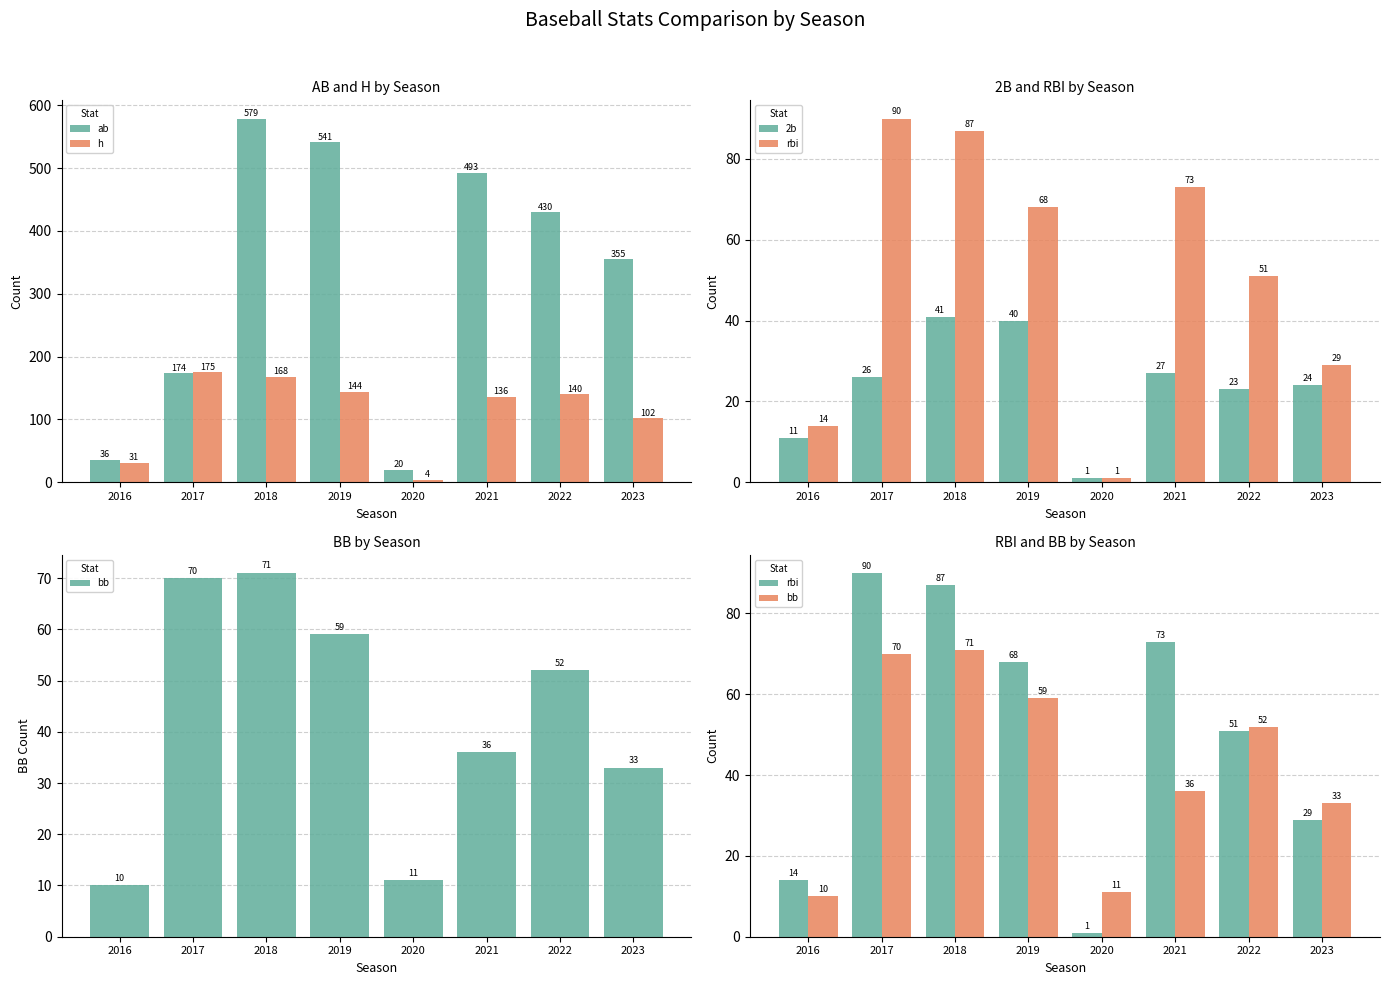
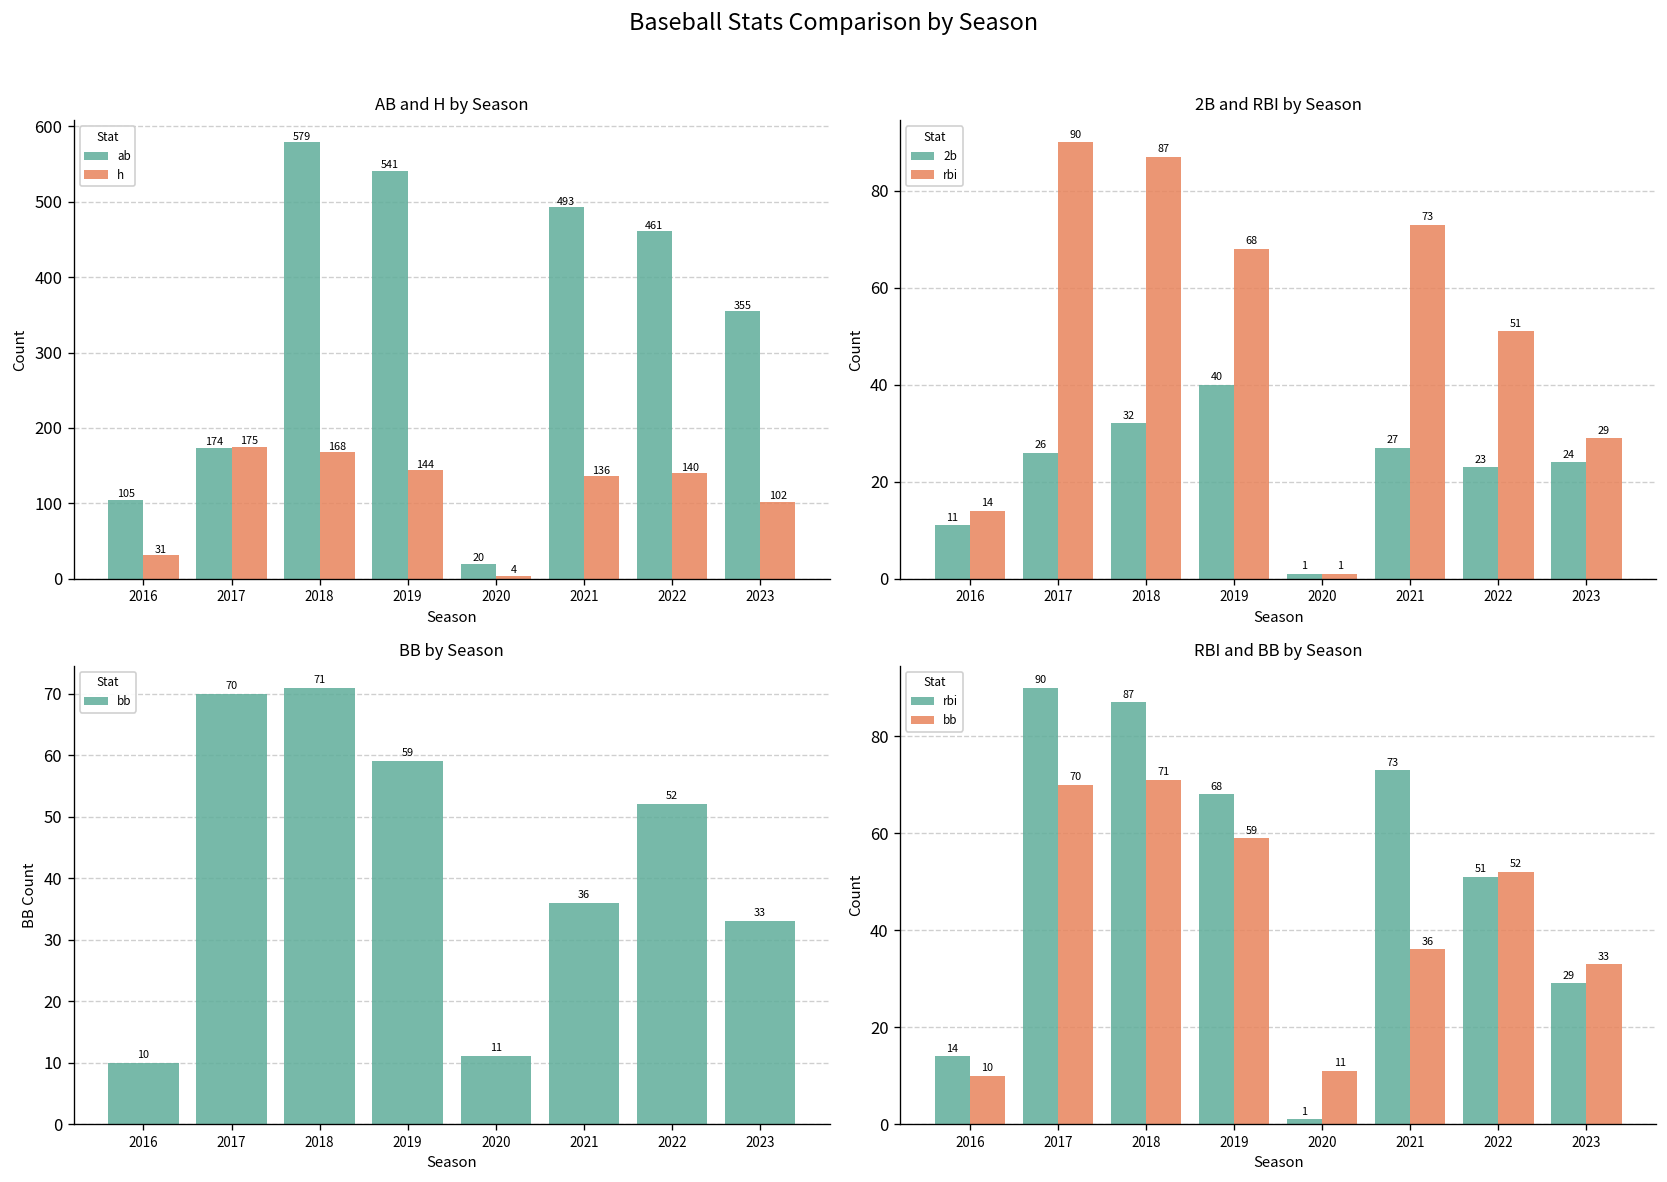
AB and H by Season, ab, 2016: 36 -> 105
AB and H by Season, ab, 2022: 430 -> 461
2B and RBI by Season, 2b, 2018: 41 -> 32
